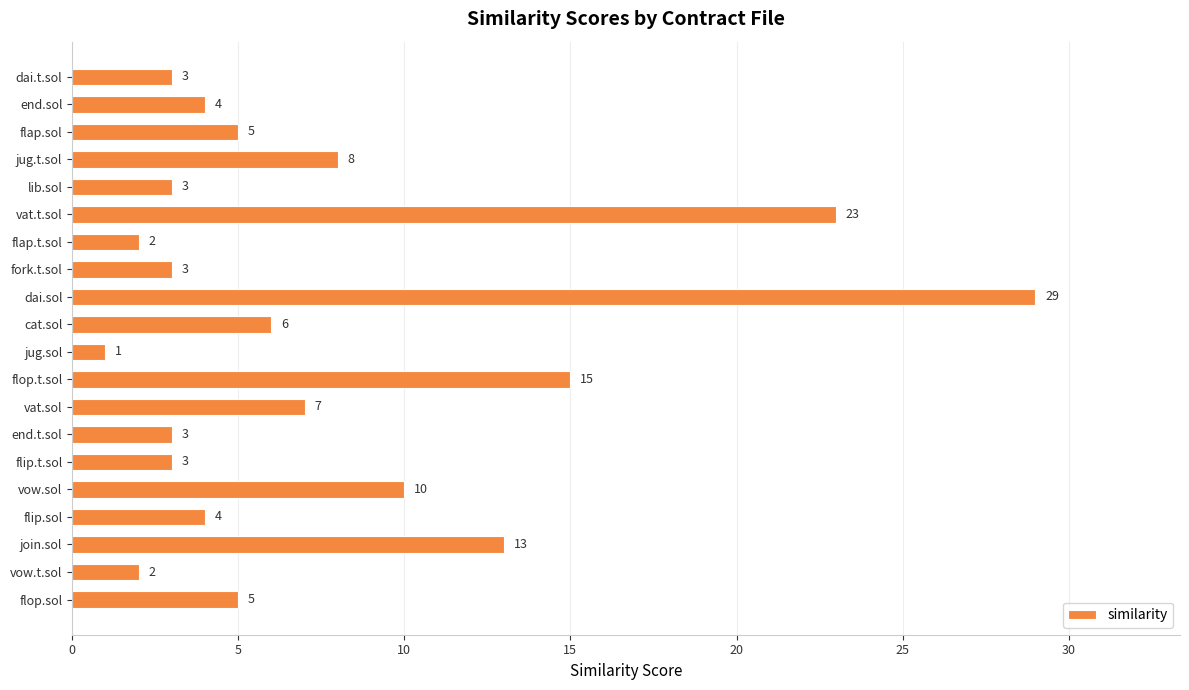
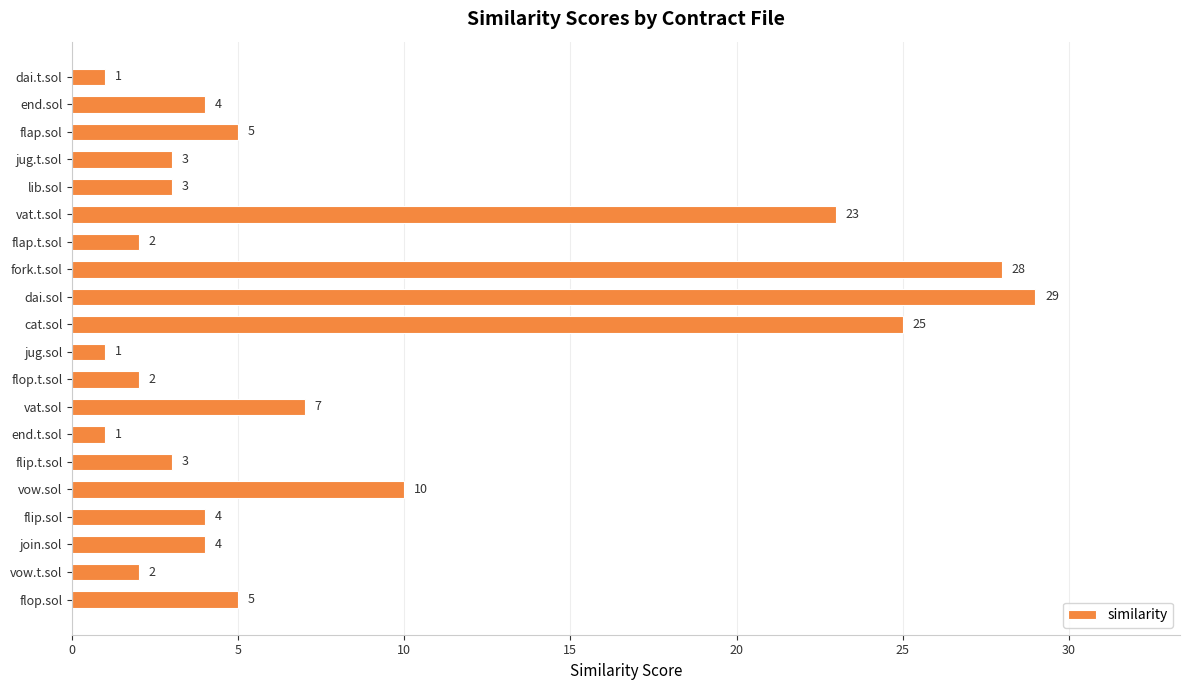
dai.t.sol: 3 -> 1
jug.t.sol: 8 -> 3
fork.t.sol: 3 -> 28
cat.sol: 6 -> 25
flop.t.sol: 15 -> 2
end.t.sol: 3 -> 1
join.sol: 13 -> 4
